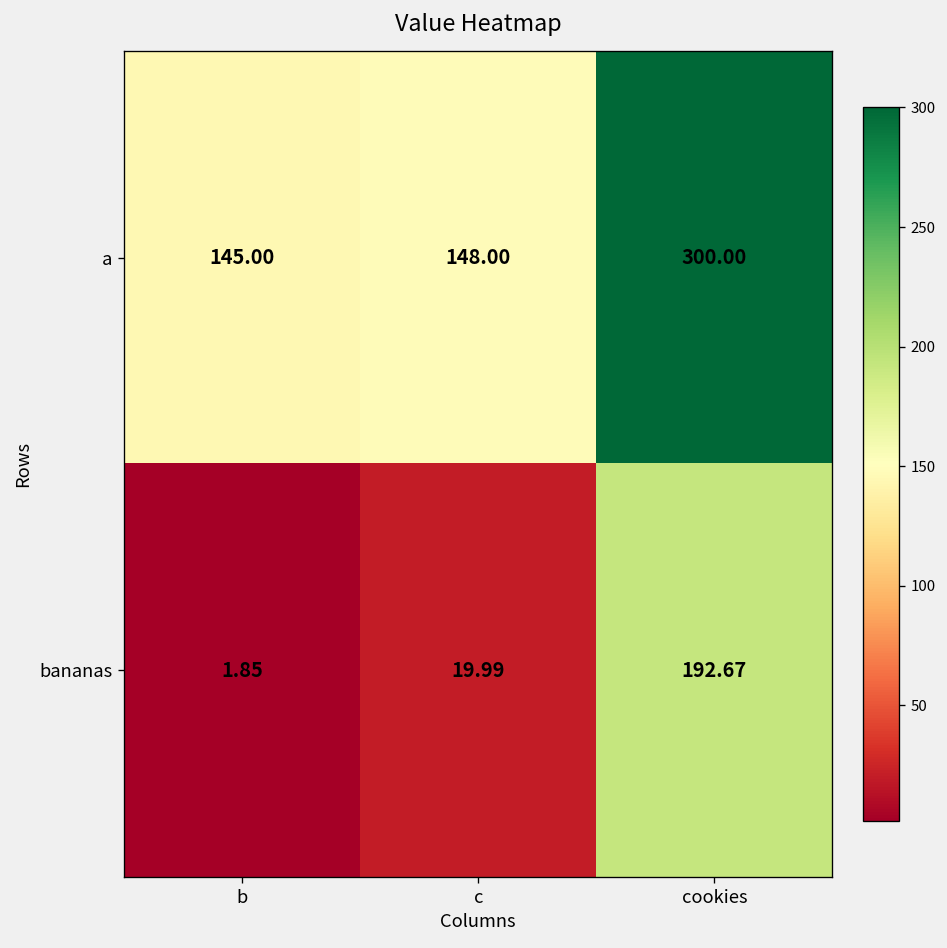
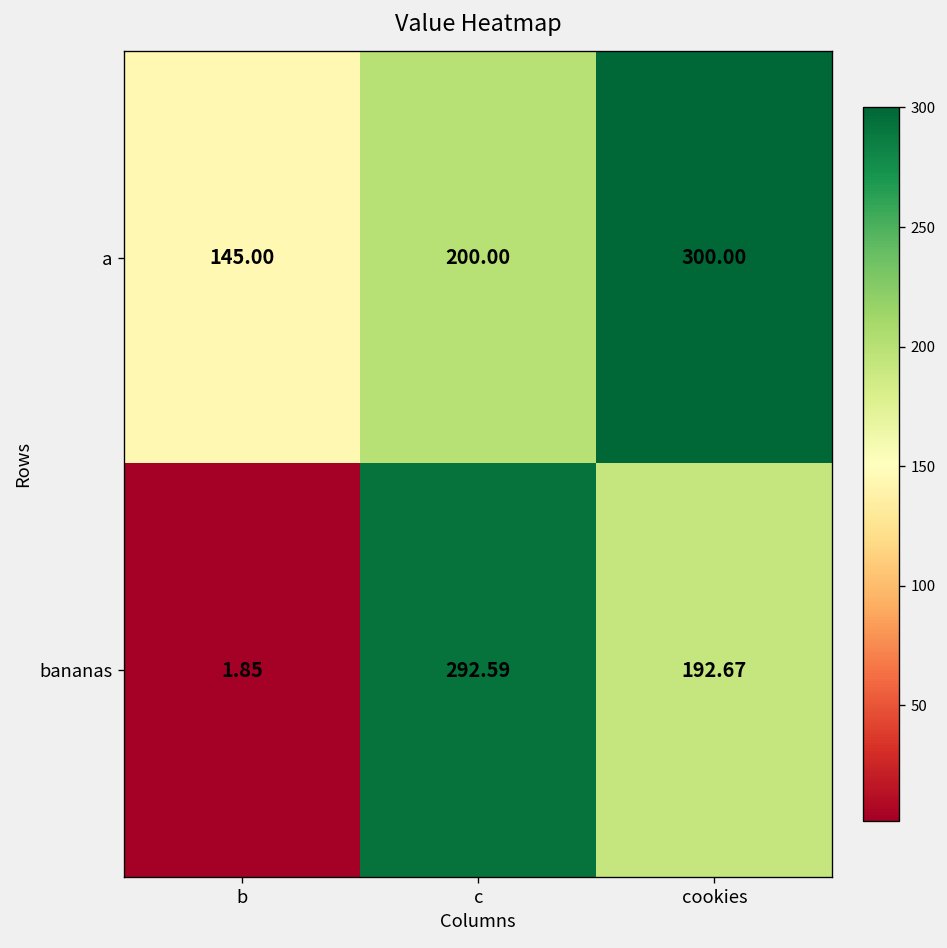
a, c: 148.00 -> 200.00
bananas, c: 19.99 -> 292.59
